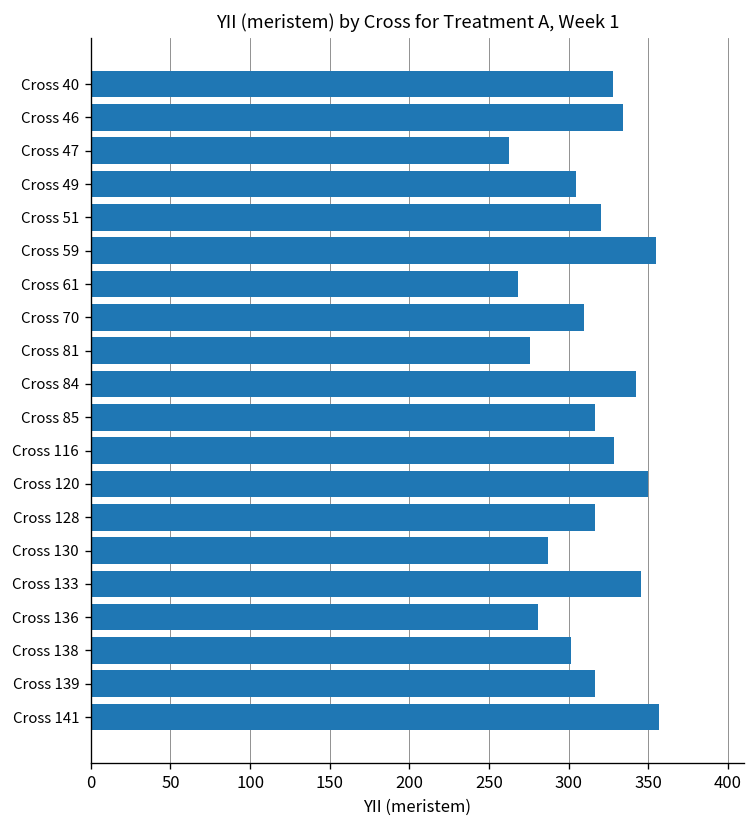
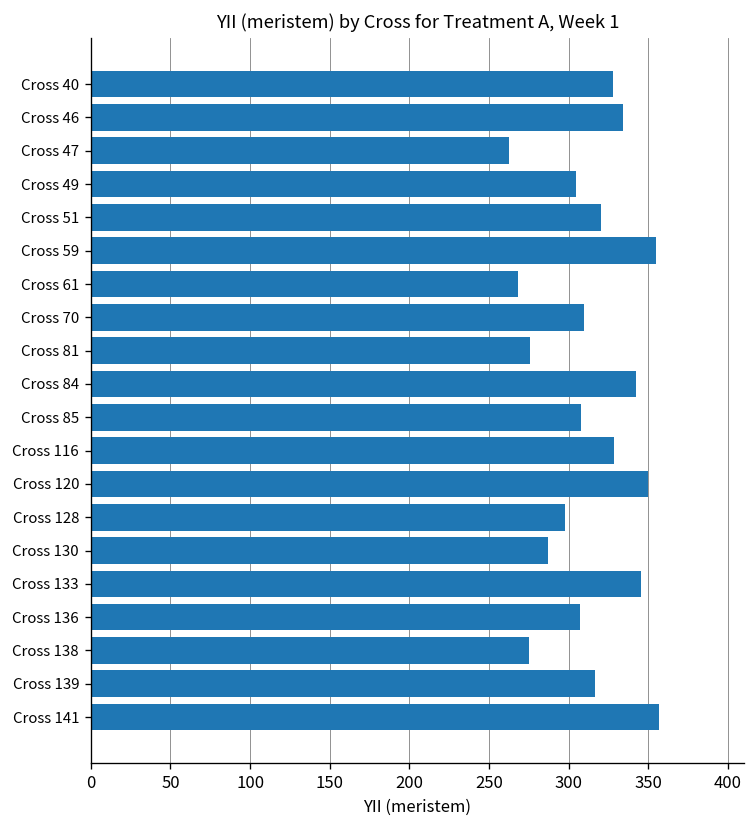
Cross 85: 317 -> 308
Cross 128: 317 -> 298
Cross 136: 281 -> 307
Cross 138: 302 -> 275
